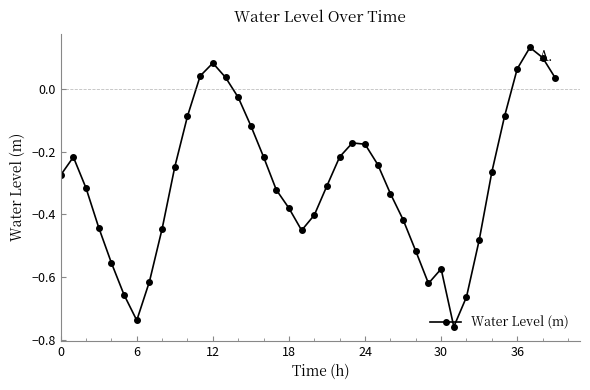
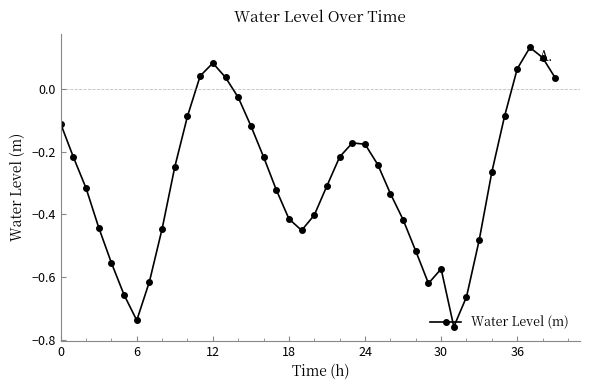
0: -0.27 -> -0.11
18: -0.38 -> -0.41
